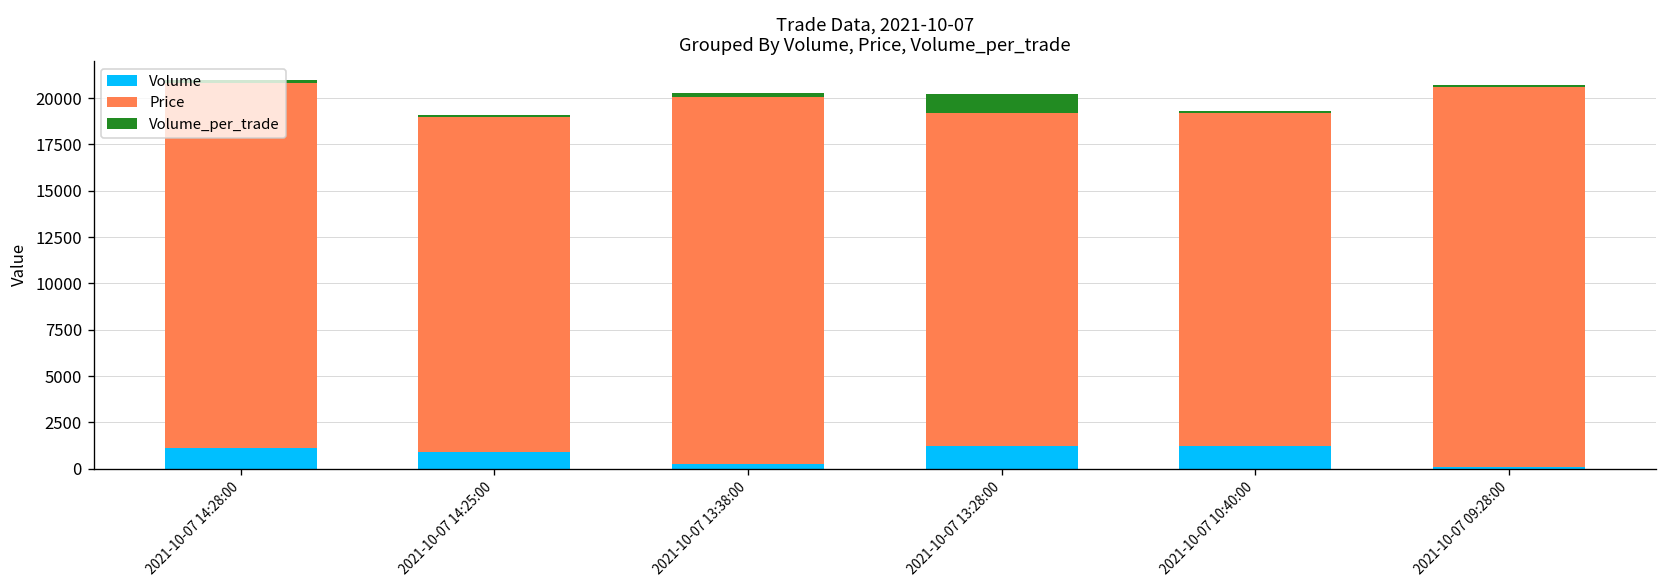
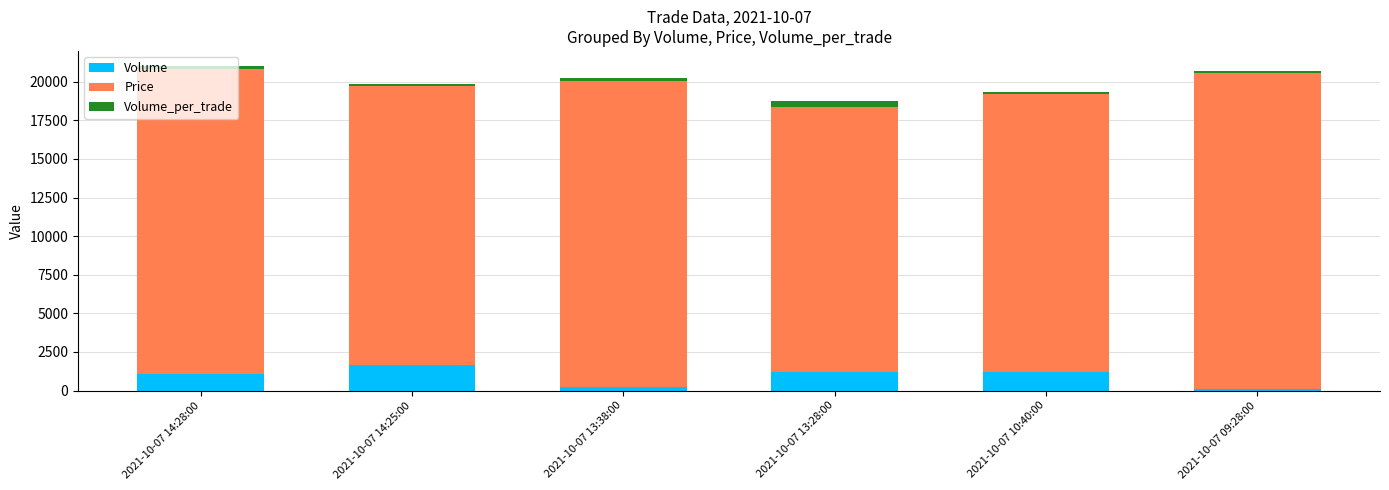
Volume, 2021-10-07 14:25:00: 900 -> 1600
Price, 2021-10-07 13:28:00: 18000 -> 17200
Volume_per_trade, 2021-10-07 13:28:00: 1000 -> 400
